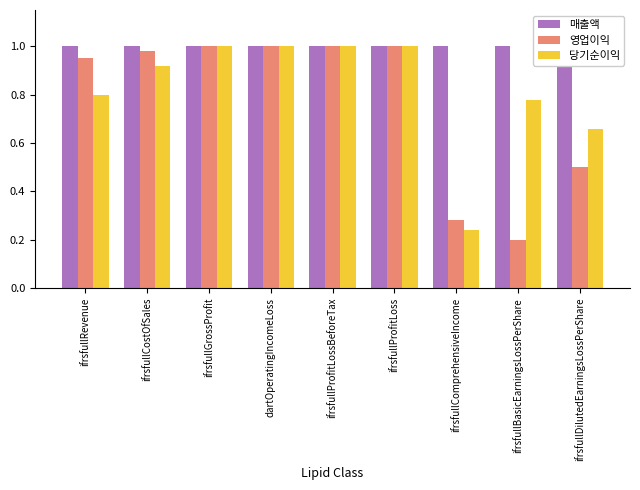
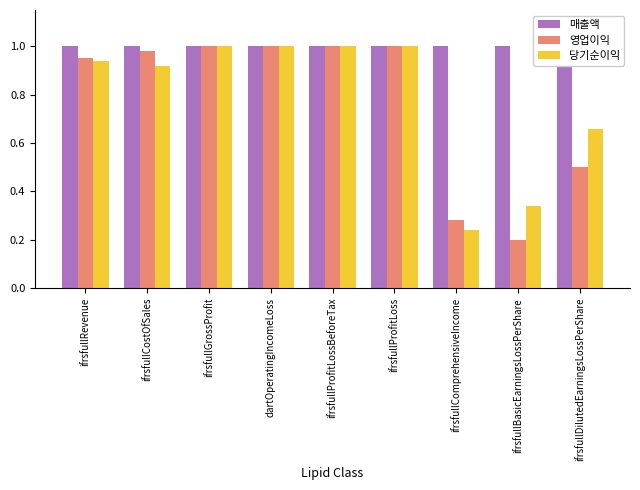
당기순이익, ifrsfullRevenue: 0.80 -> 0.94
당기순이익, ifrsfullBasicEarningsLossPerShare: 0.78 -> 0.34
